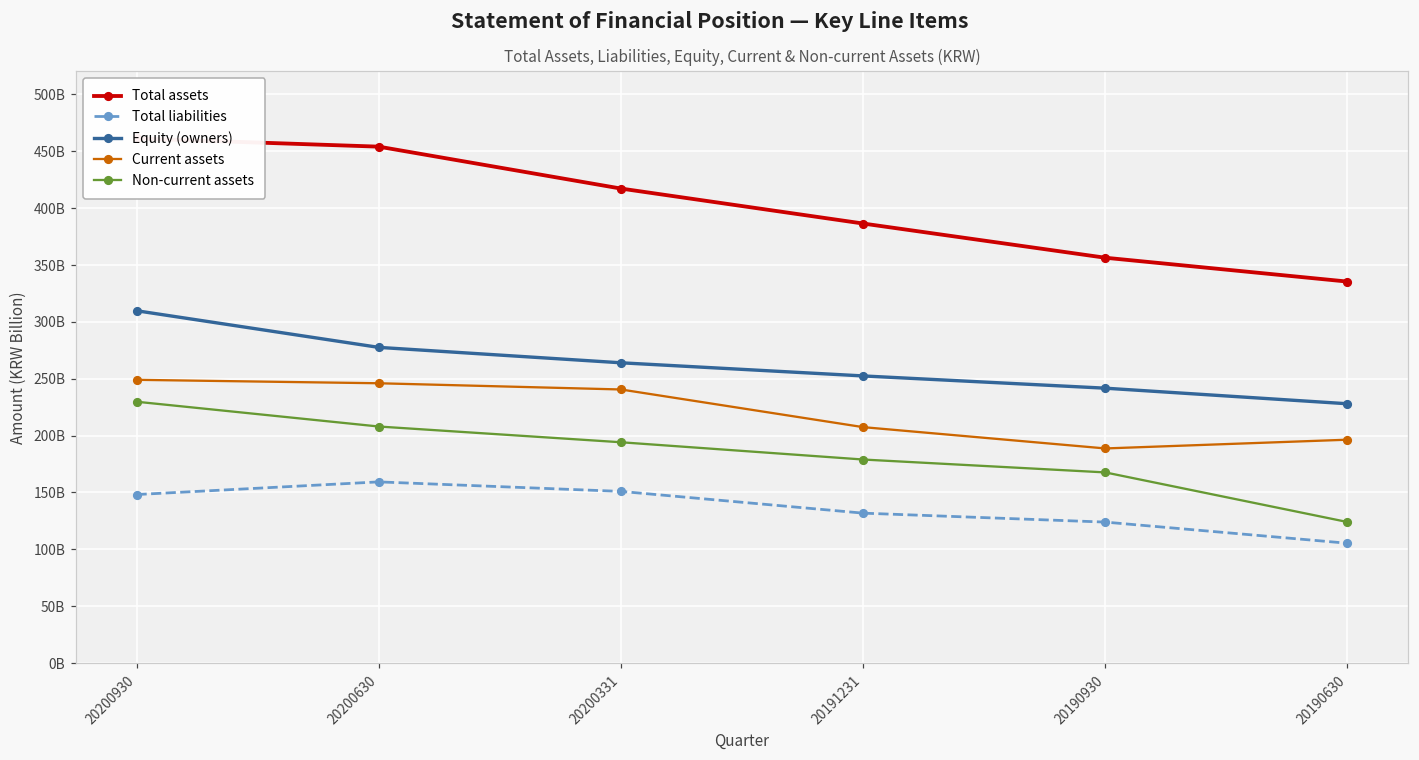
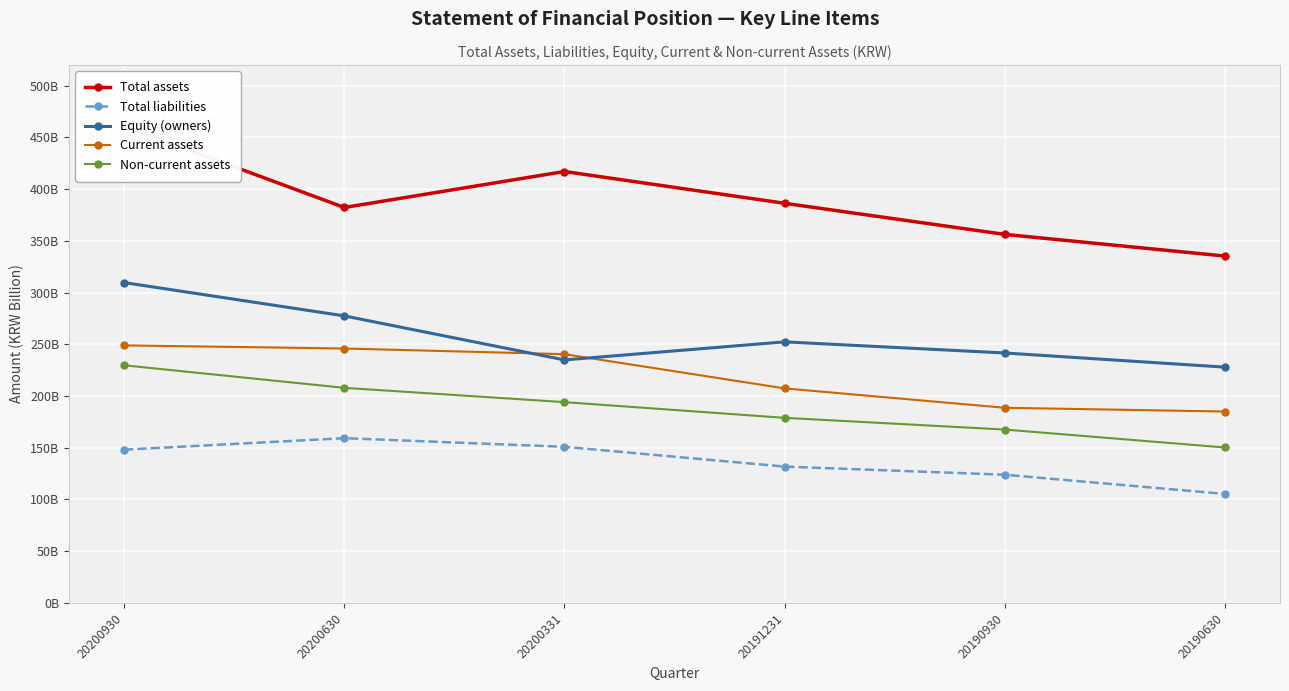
Total assets, 20200630: 454000000000 -> 382000000000
Equity (owners), 20200331: 264000000000 -> 235000000000
Current assets, 20190630: 196000000000 -> 185000000000
Non-current assets, 20190630: 124000000000 -> 150000000000
